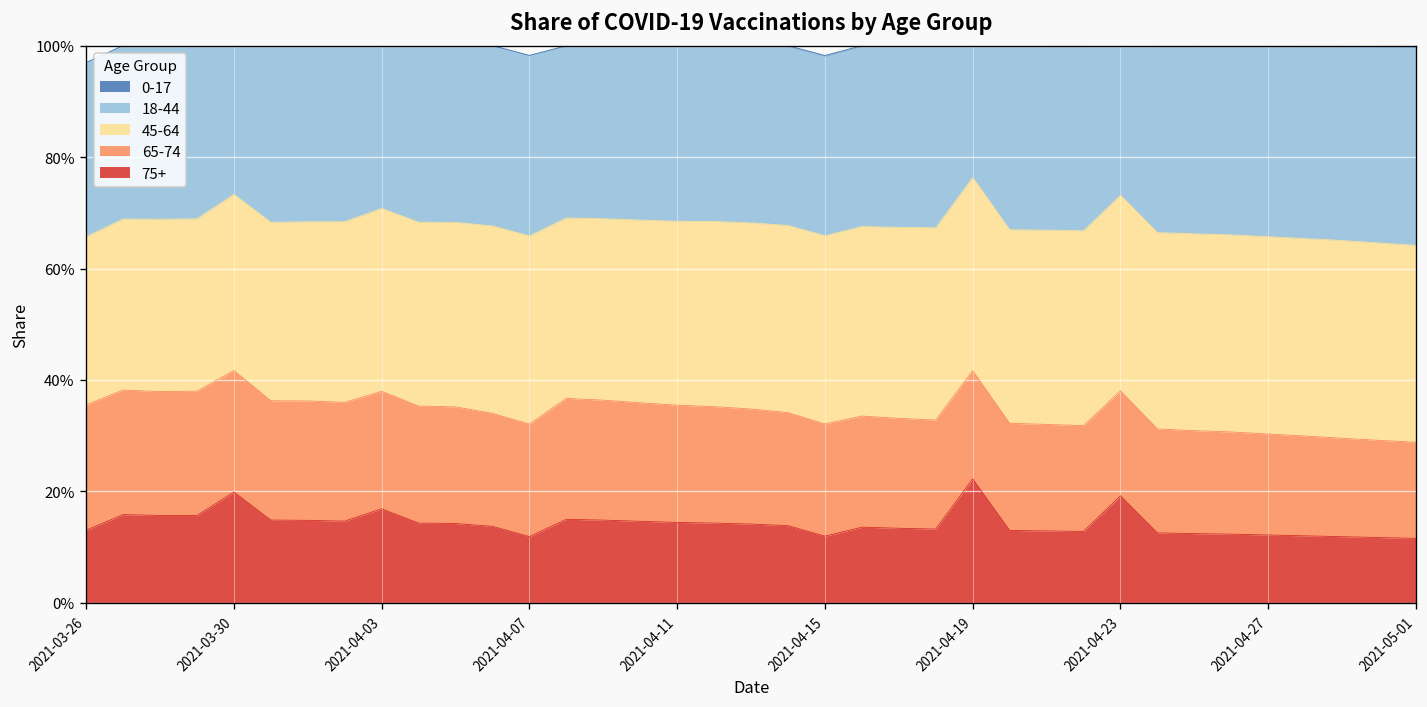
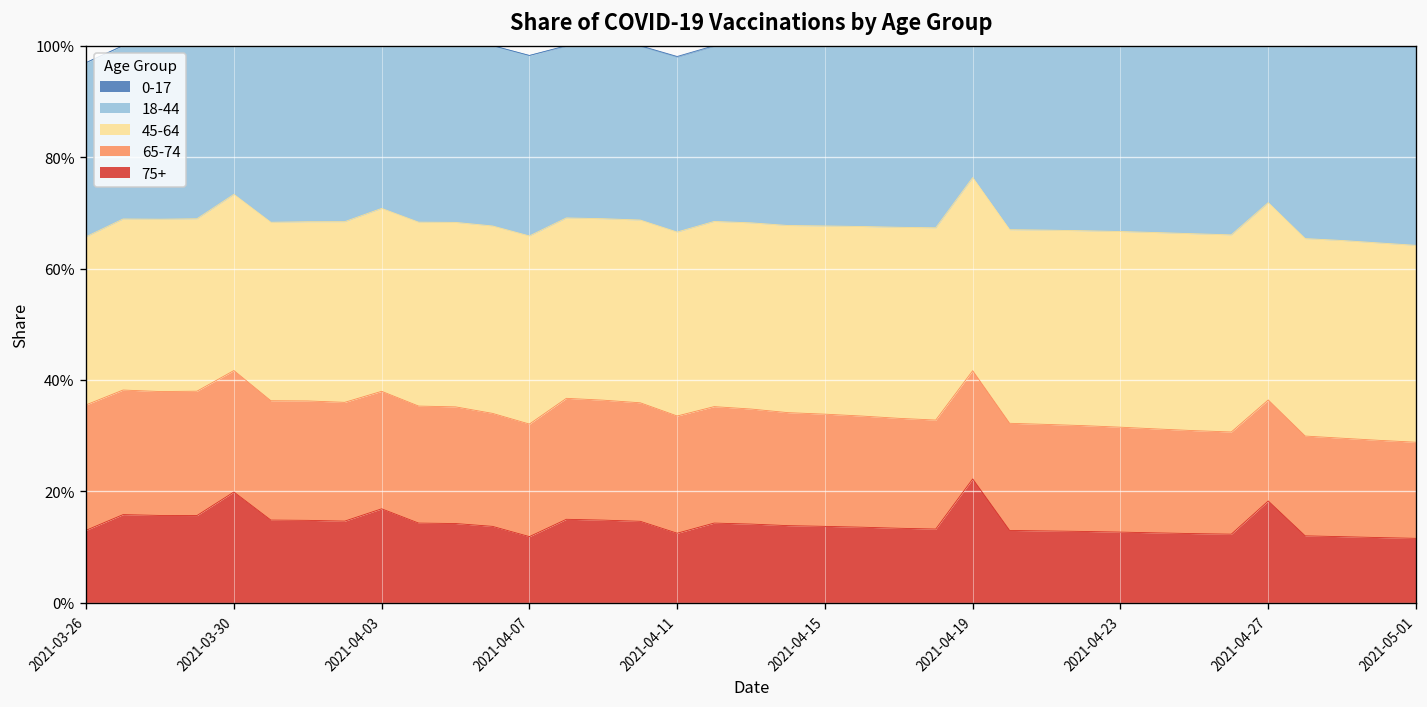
75+, 2021-04-11: 14% -> 12%
75+, 2021-04-15: 12% -> 14%
75+, 2021-04-23: 19% -> 13%
75+, 2021-04-27: 12% -> 18%
